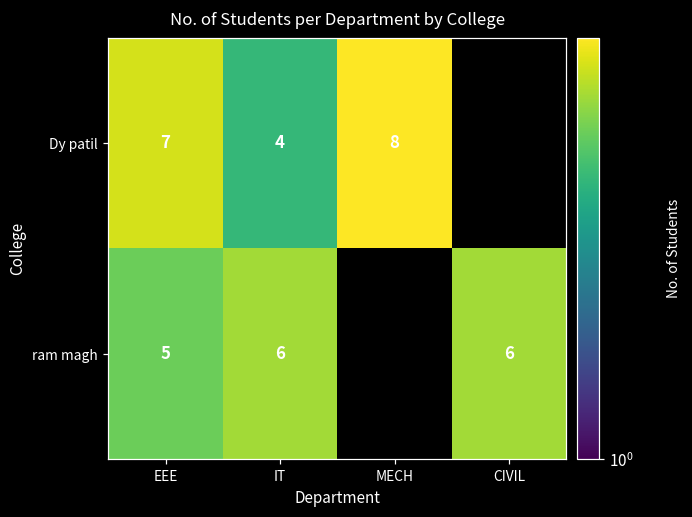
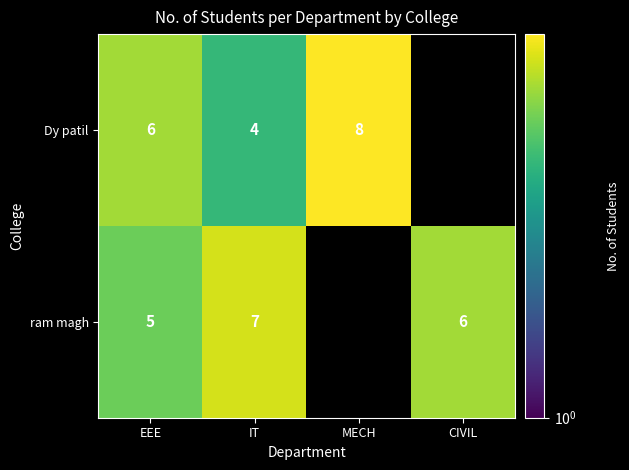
Dy patil, EEE: 7 -> 6
ram magh, IT: 6 -> 7
